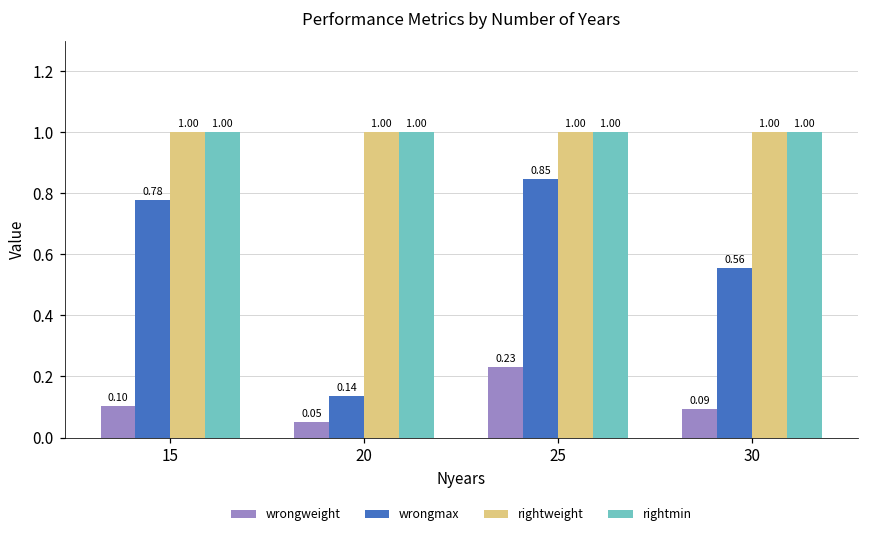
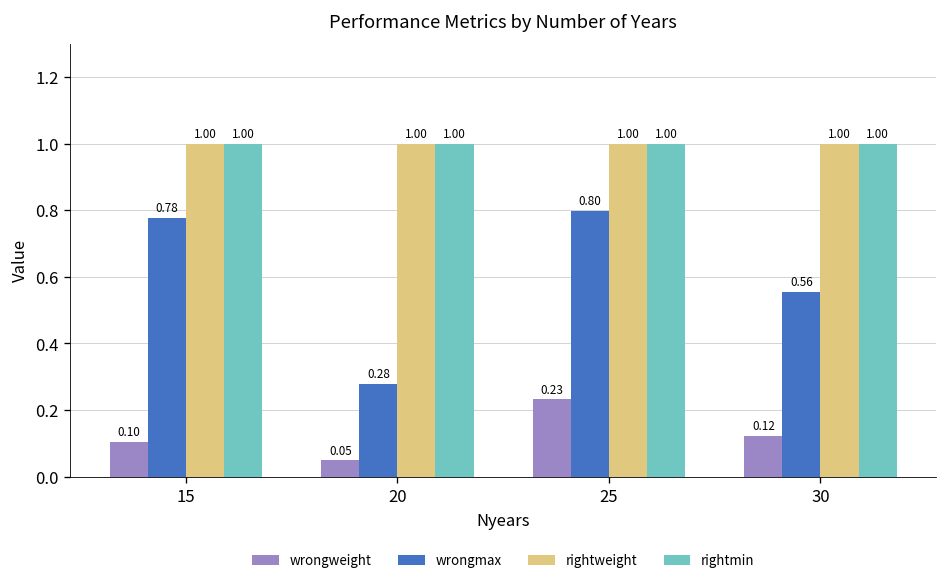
wrongmax, 20: 0.14 -> 0.28
wrongmax, 25: 0.85 -> 0.80
wrongweight, 30: 0.09 -> 0.12
